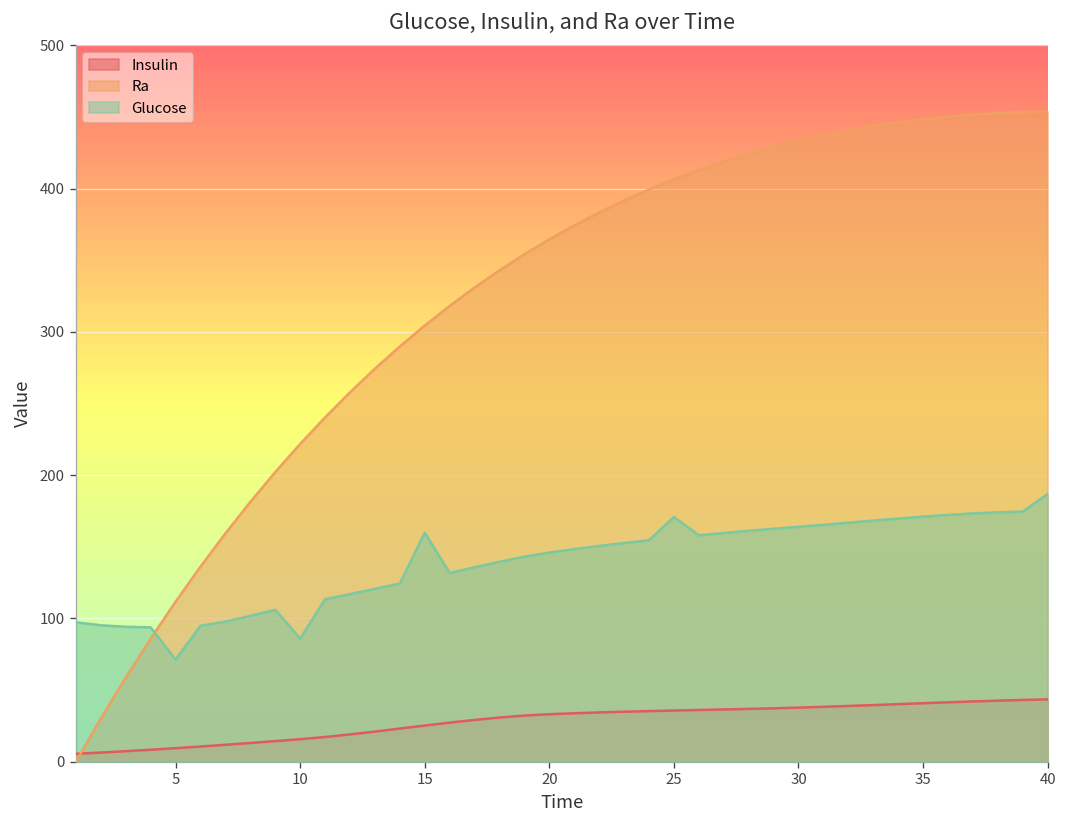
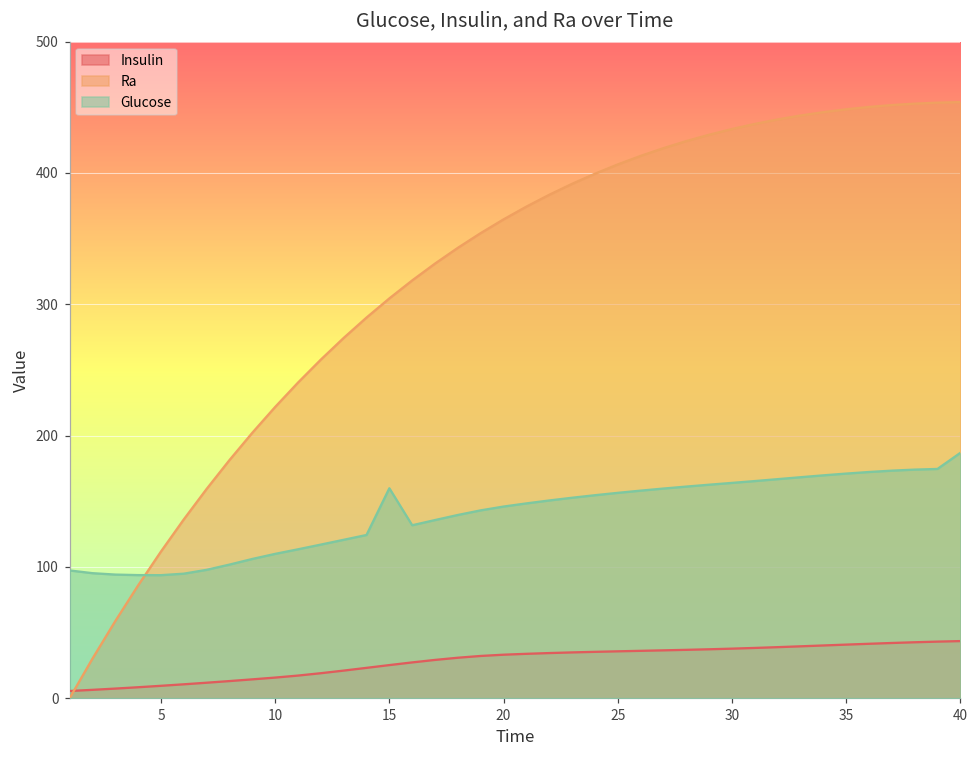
Glucose, 5: 71 -> 94
Glucose, 10: 86 -> 110
Glucose, 25: 171 -> 156
